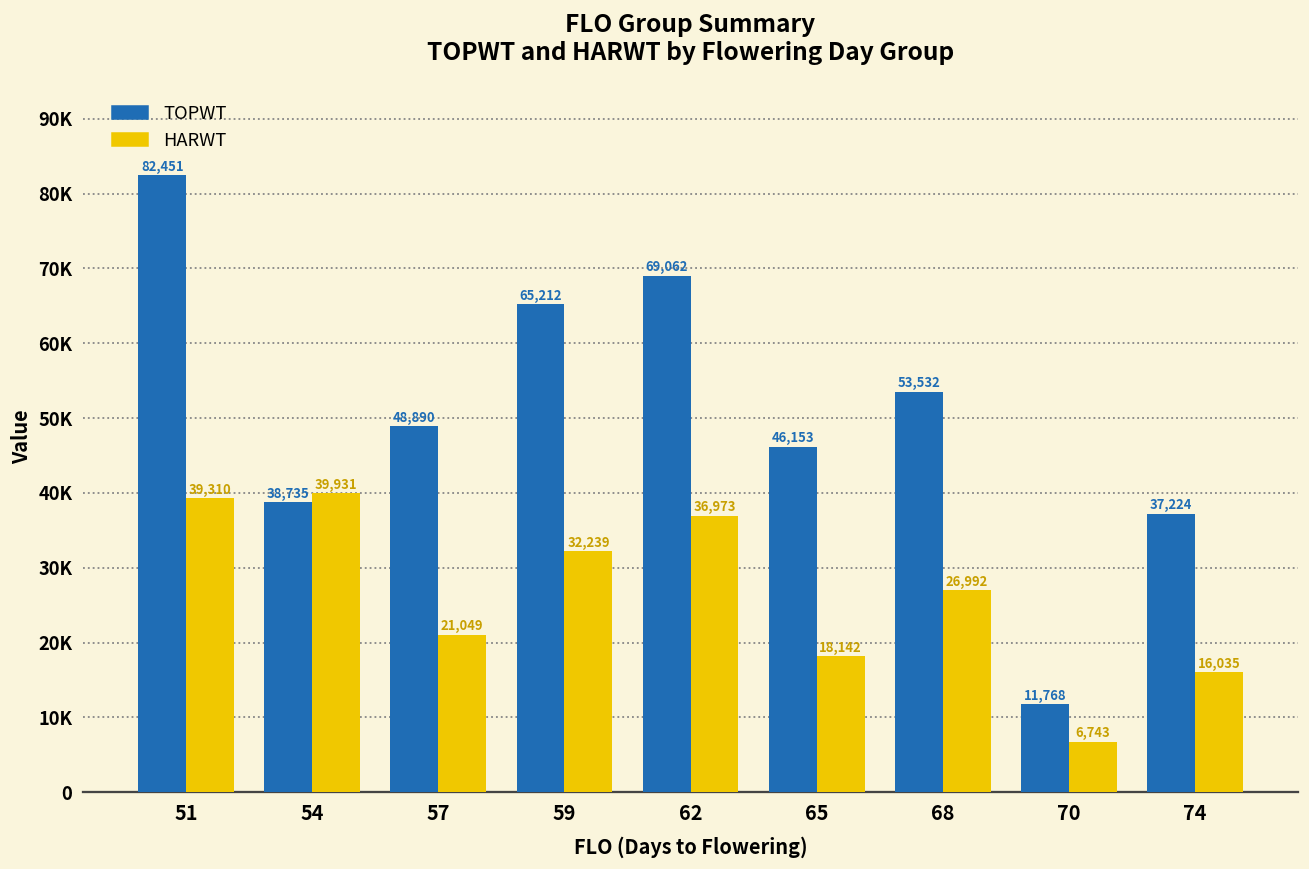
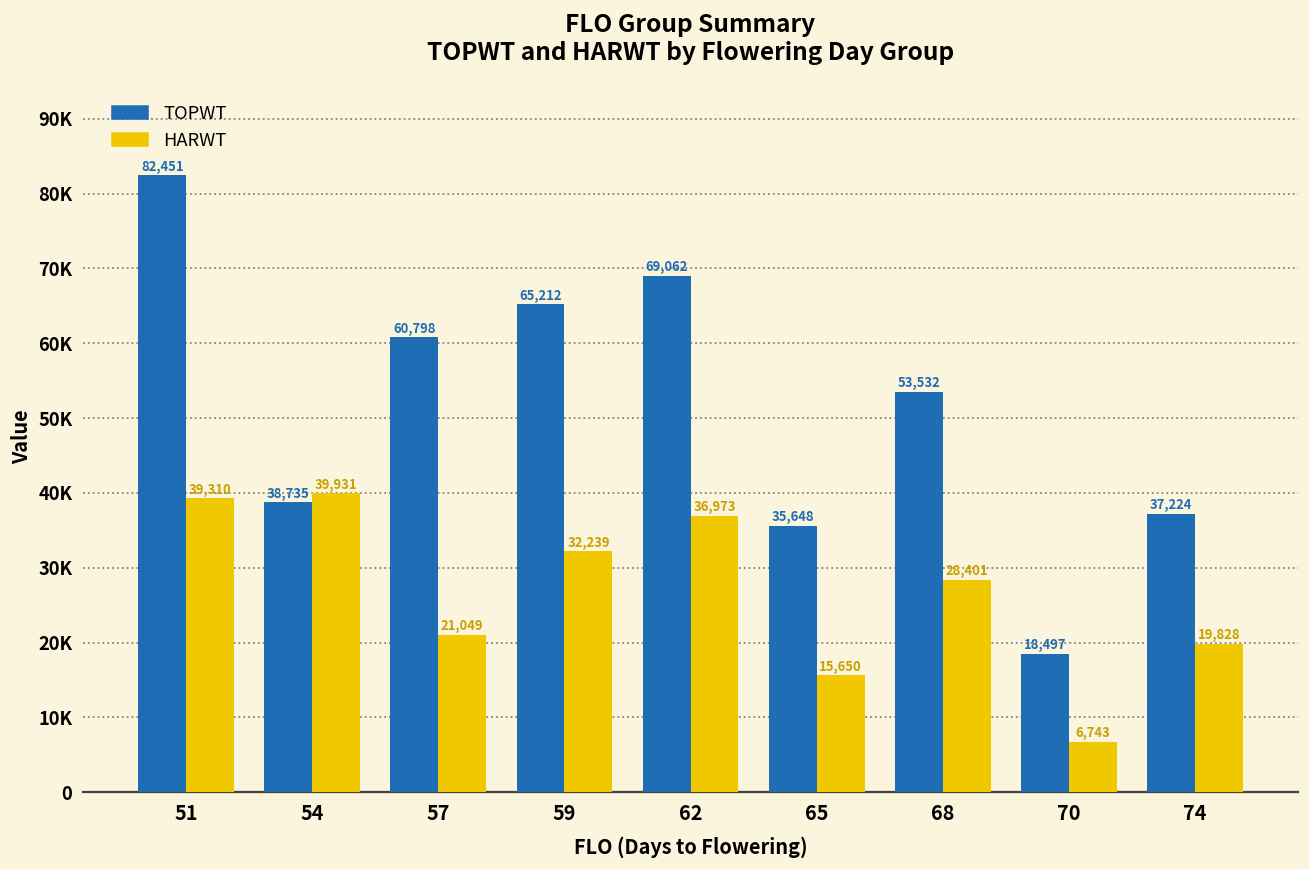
TOPWT, 57: 48,890 -> 60,798
TOPWT, 65: 46,153 -> 35,648
HARWT, 65: 18,142 -> 15,650
HARWT, 68: 26,992 -> 28,401
TOPWT, 70: 11,768 -> 18,497
HARWT, 74: 16,035 -> 19,828
